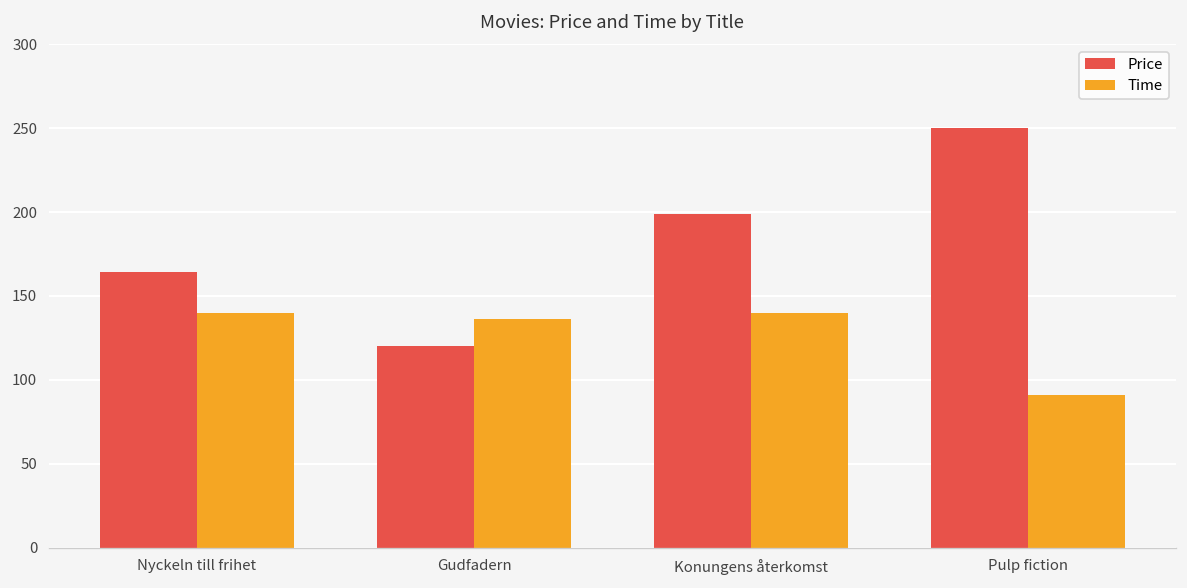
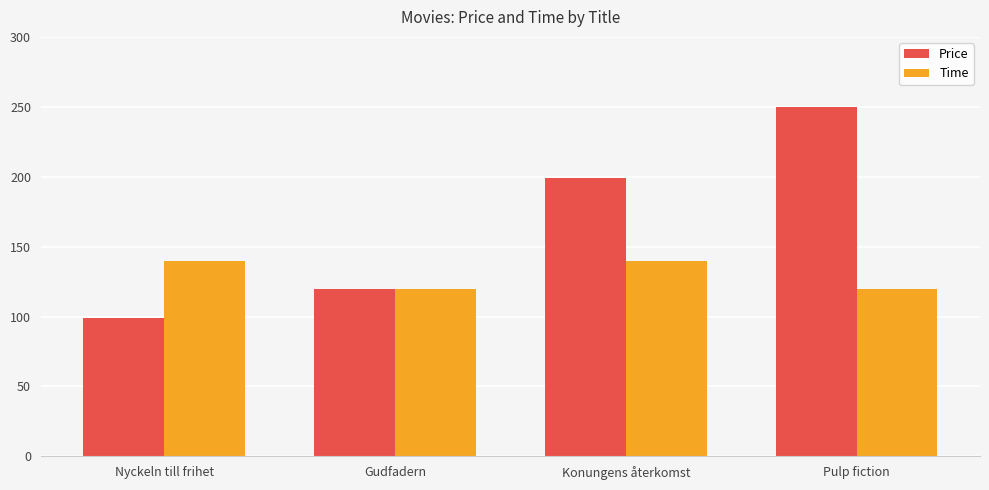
Price, Nyckeln till frihet: 164 -> 99
Time, Gudfadern: 136 -> 120
Time, Pulp fiction: 91 -> 120
